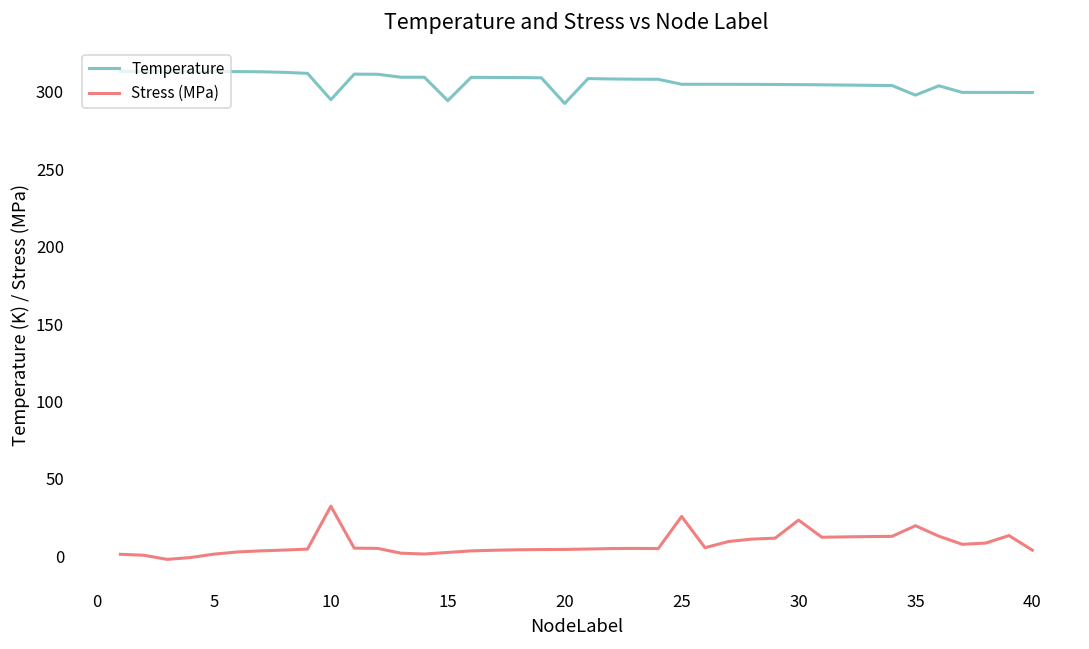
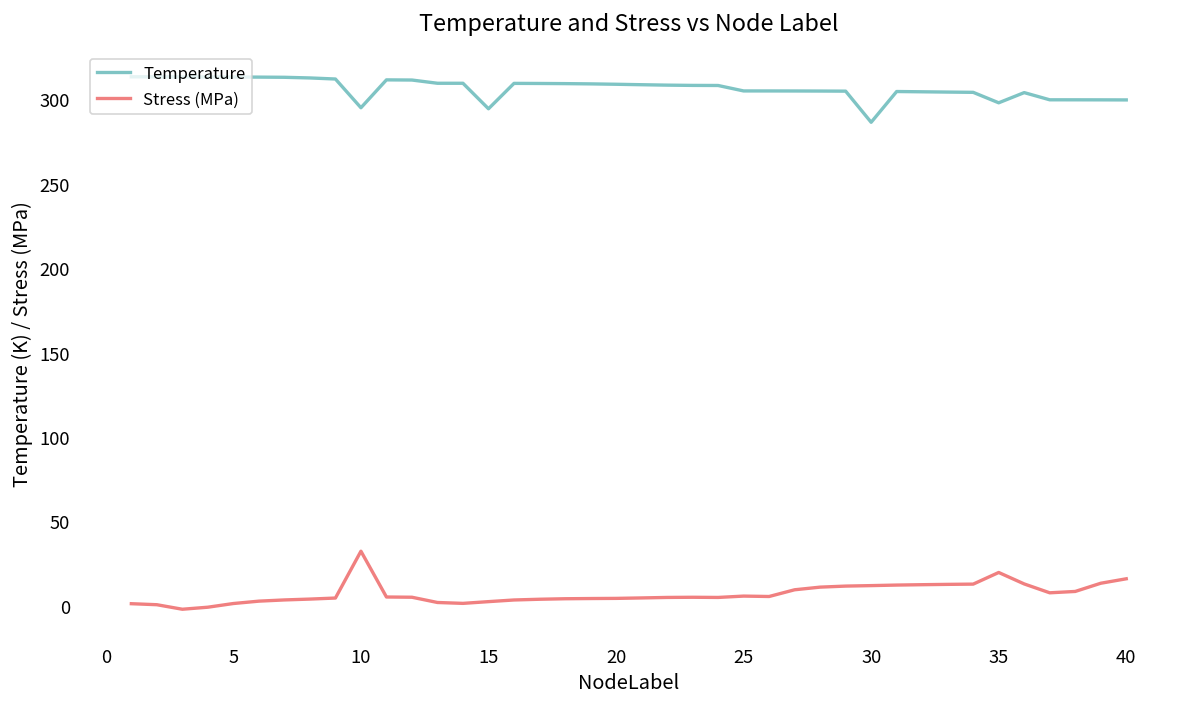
Temperature, 20: 293 -> 309
Stress (MPa), 25: 26 -> 6
Temperature, 30: 305 -> 286
Stress (MPa), 30: 23 -> 12
Stress (MPa), 40: 4 -> 16
